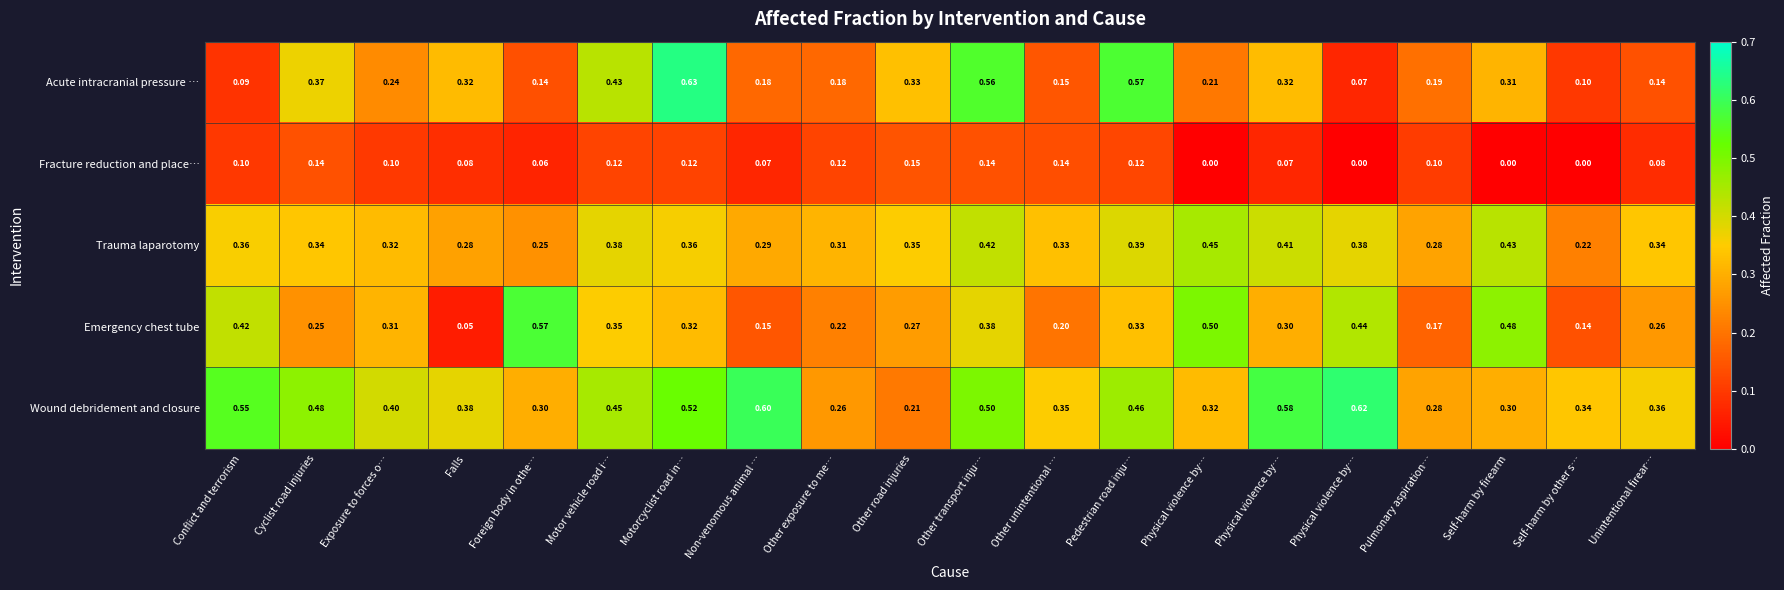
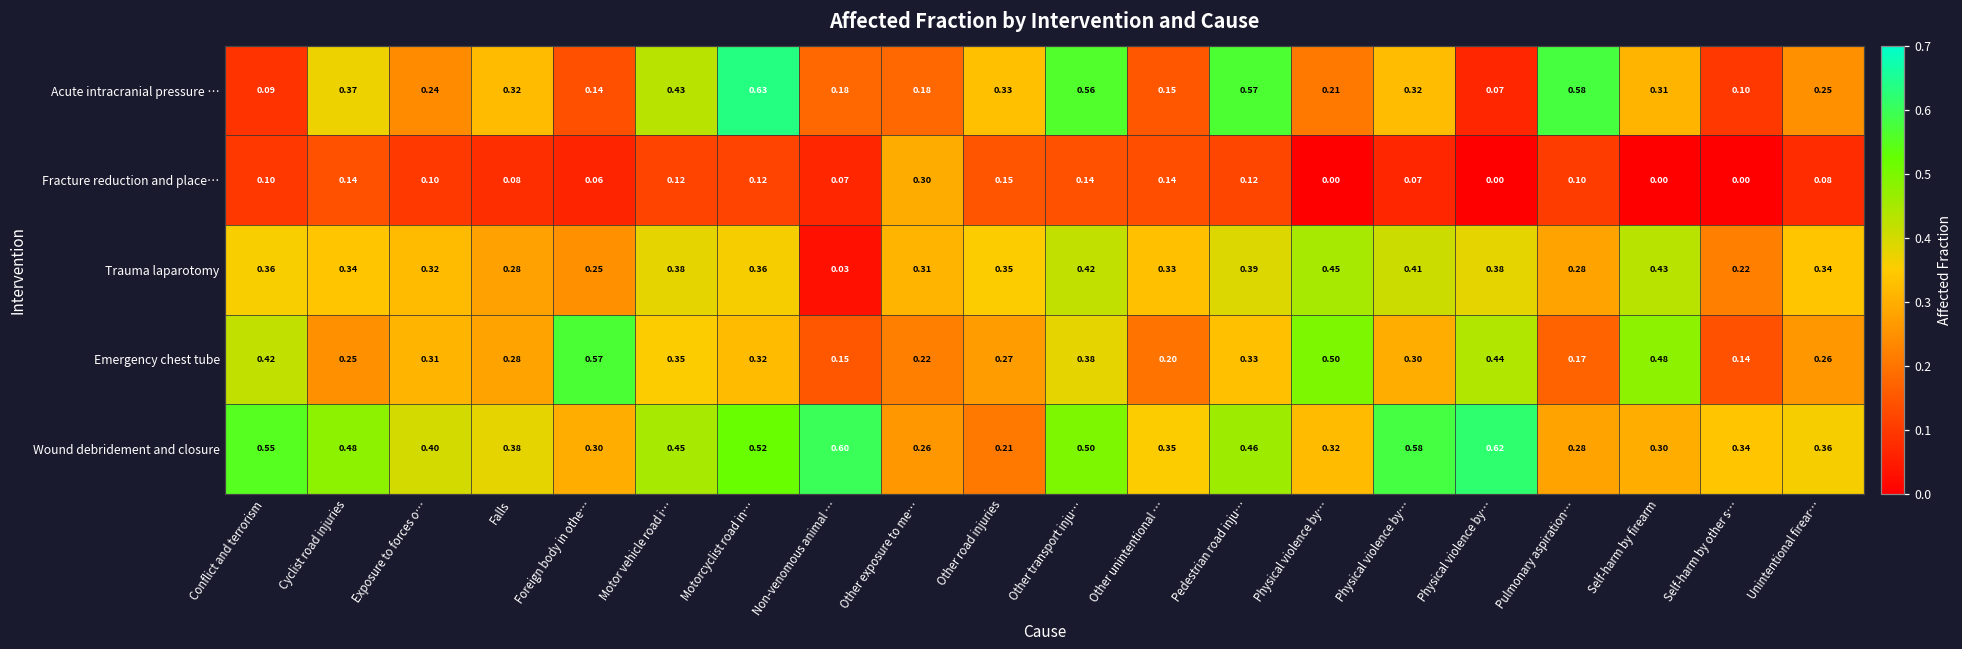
Acute intracranial pressure …, Pulmonary aspiration…: 0.19 -> 0.58
Acute intracranial pressure …, Unintentional firear…: 0.14 -> 0.25
Fracture reduction and place…, Other exposure to me…: 0.12 -> 0.30
Trauma laparotomy, Non-venomous animal …: 0.29 -> 0.03
Emergency chest tube, Falls: 0.05 -> 0.28
